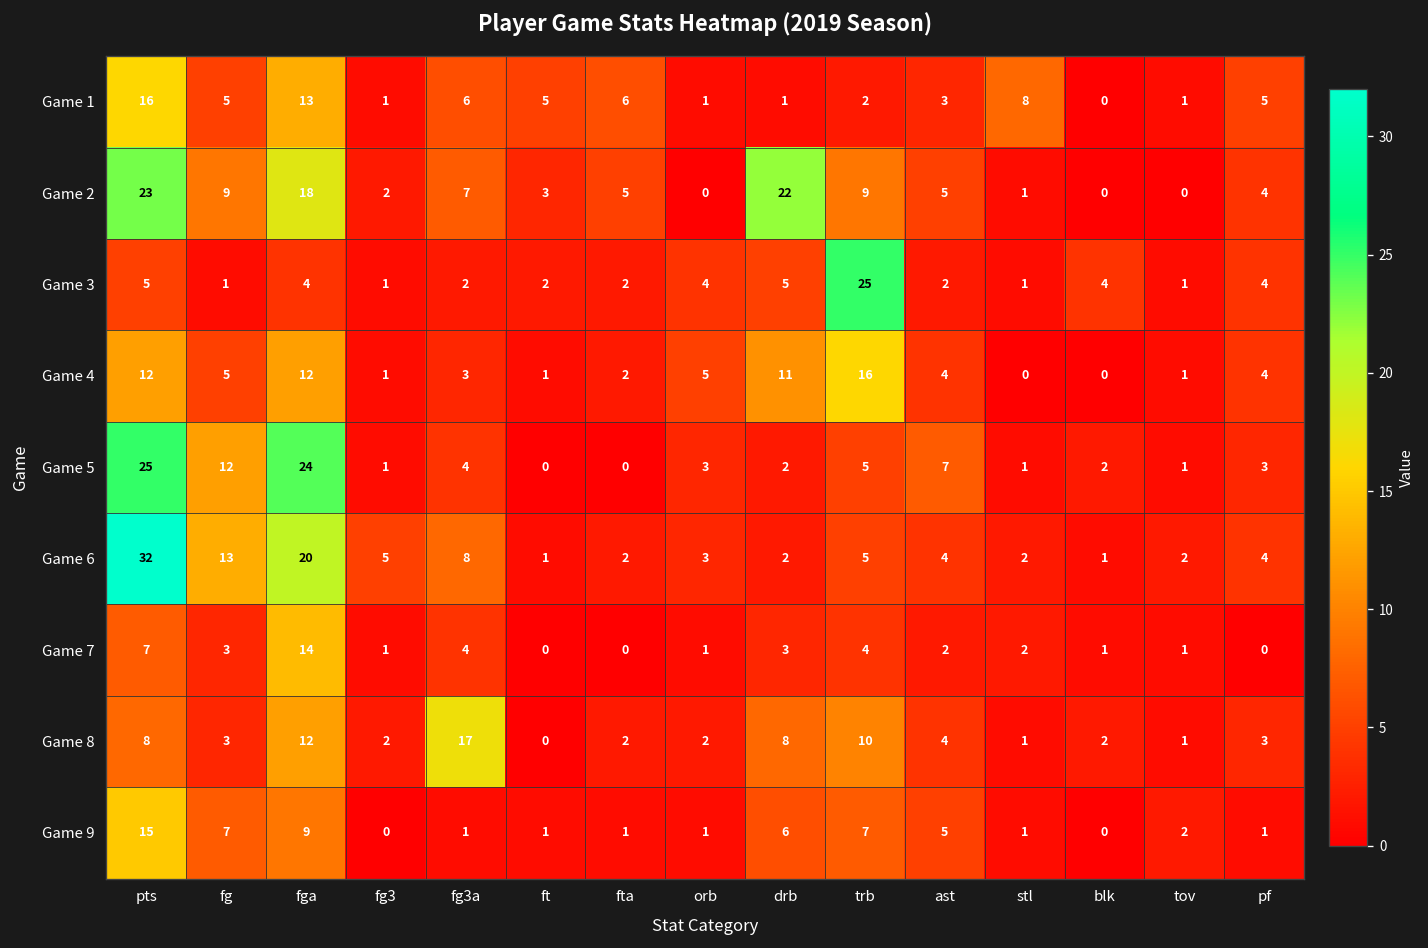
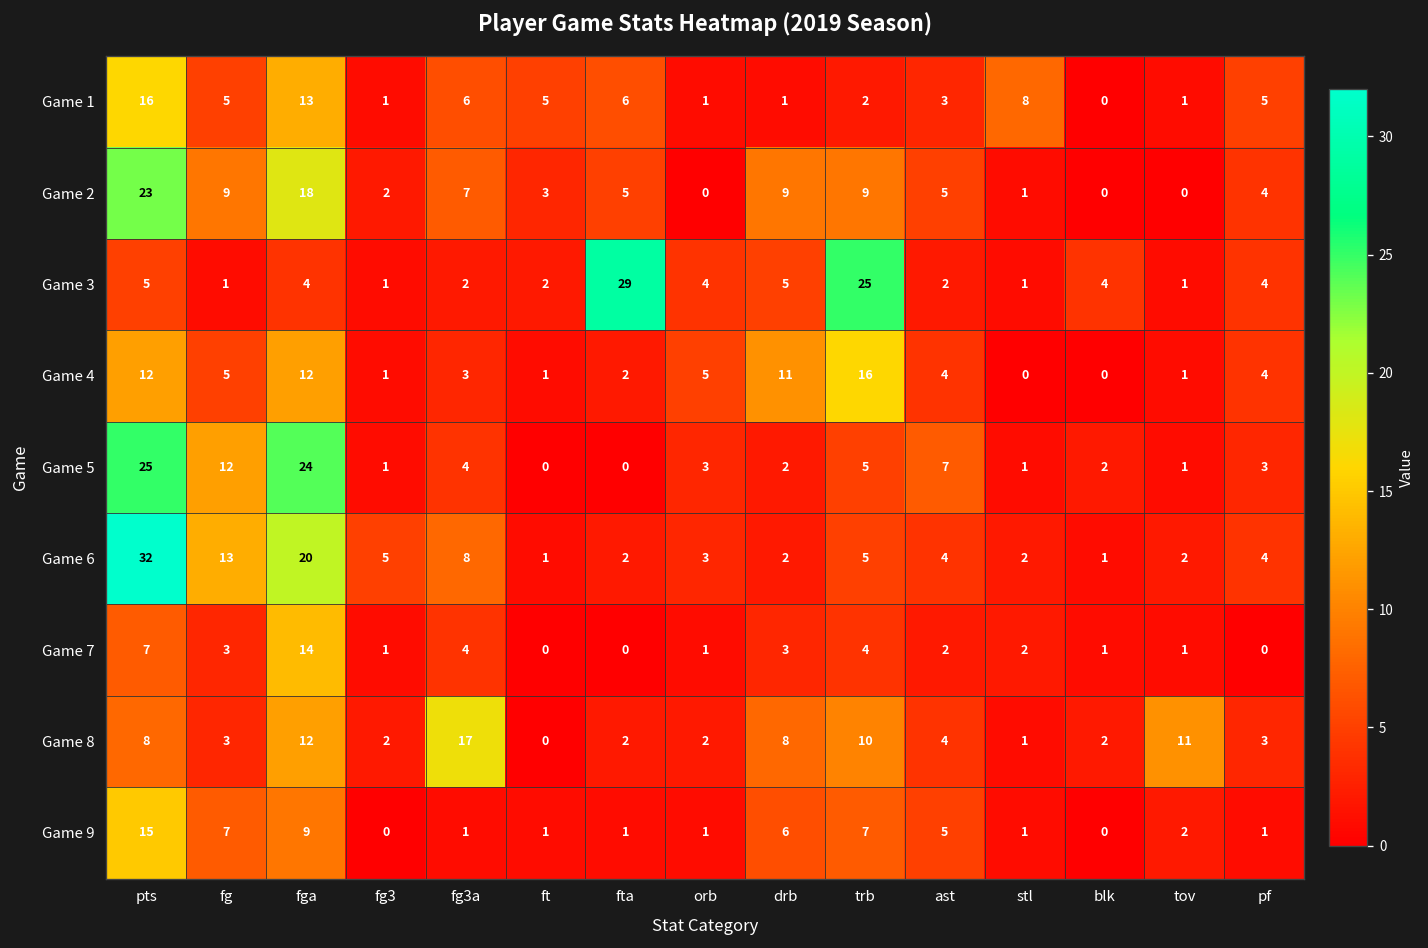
Game 2, drb: 22 -> 9
Game 3, fta: 2 -> 29
Game 8, tov: 1 -> 11
